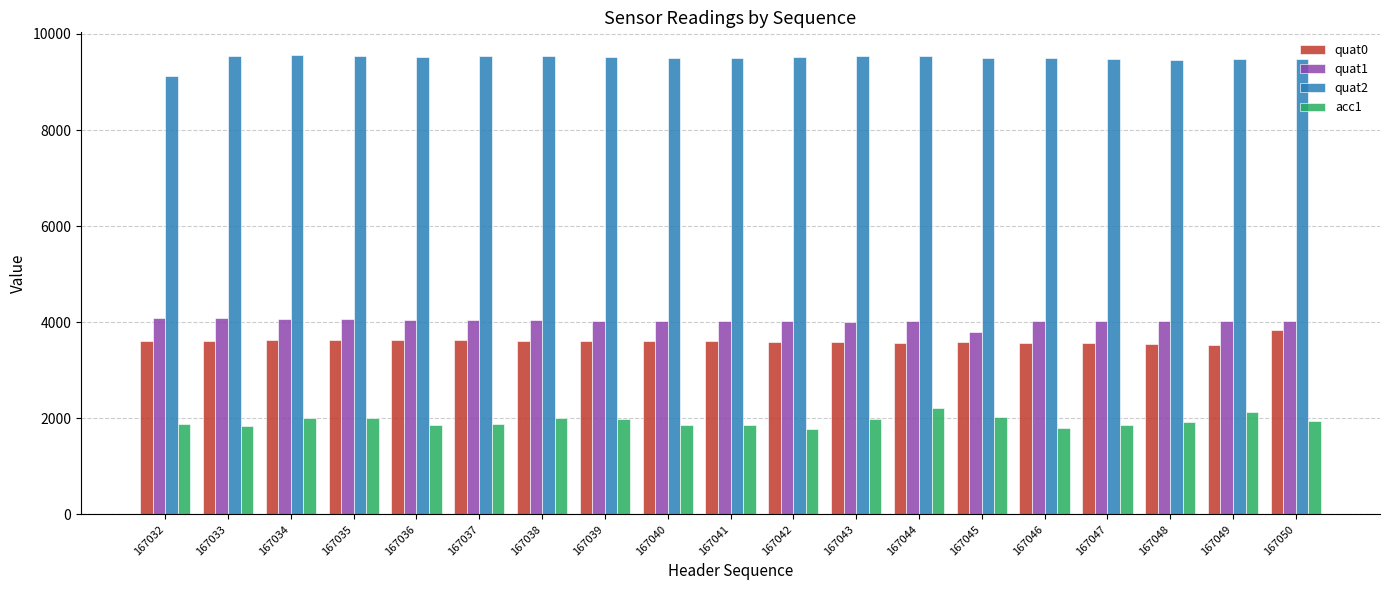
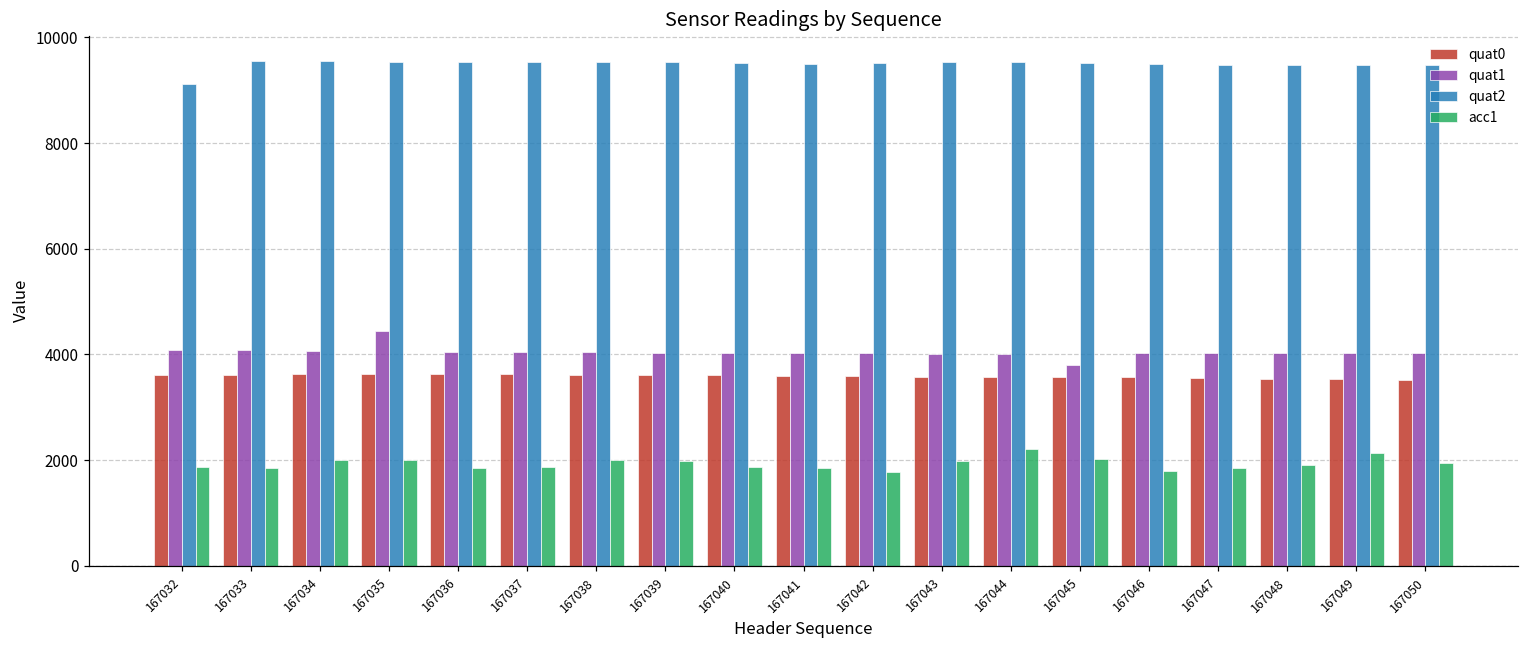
quat1, 167035: 4100 -> 4400
quat0, 167050: 3800 -> 3500
